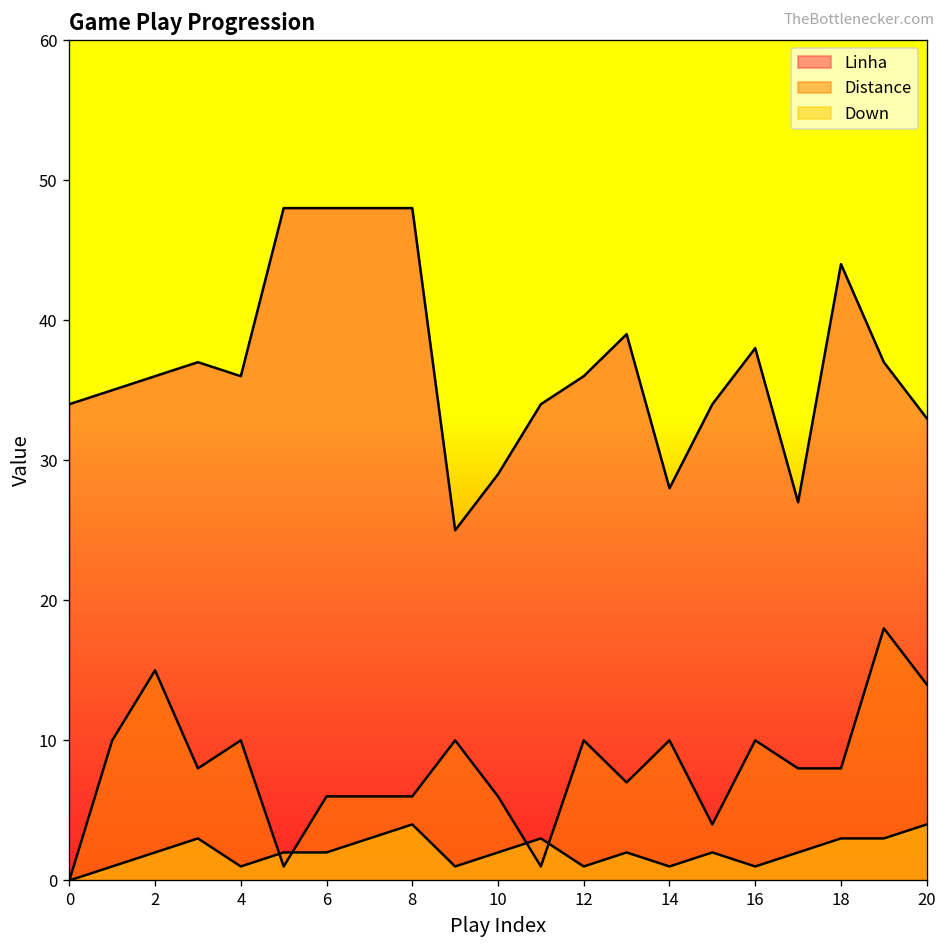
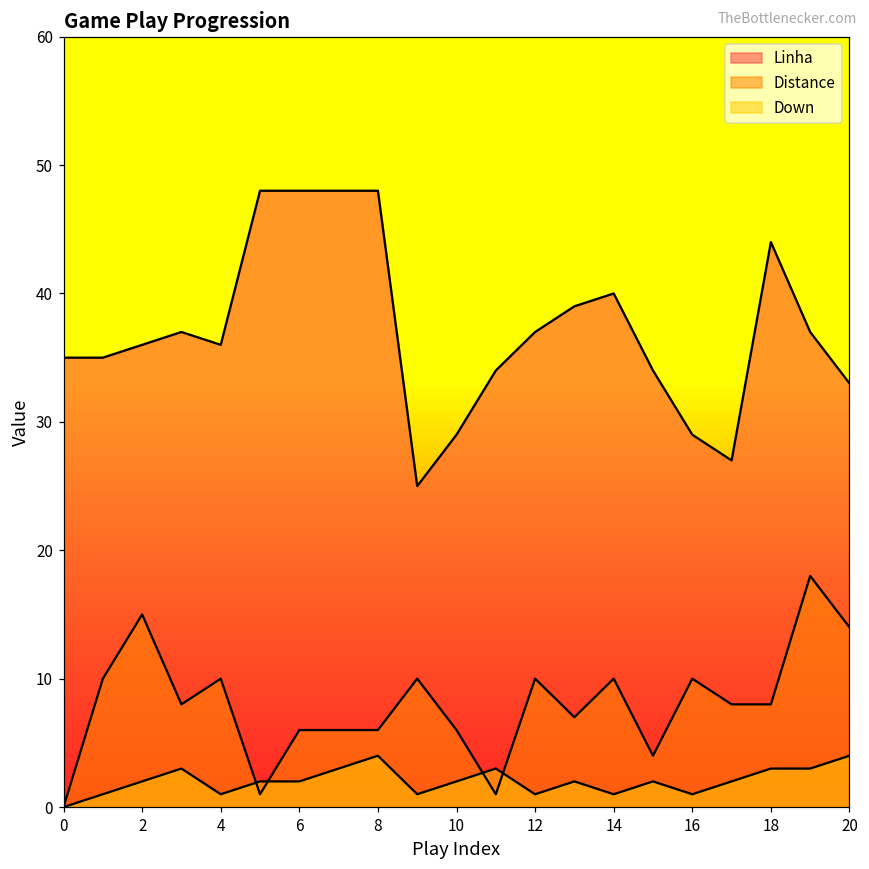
Linha, 0: 34 -> 35
Linha, 12: 36 -> 37
Linha, 14: 28 -> 40
Linha, 16: 38 -> 29
